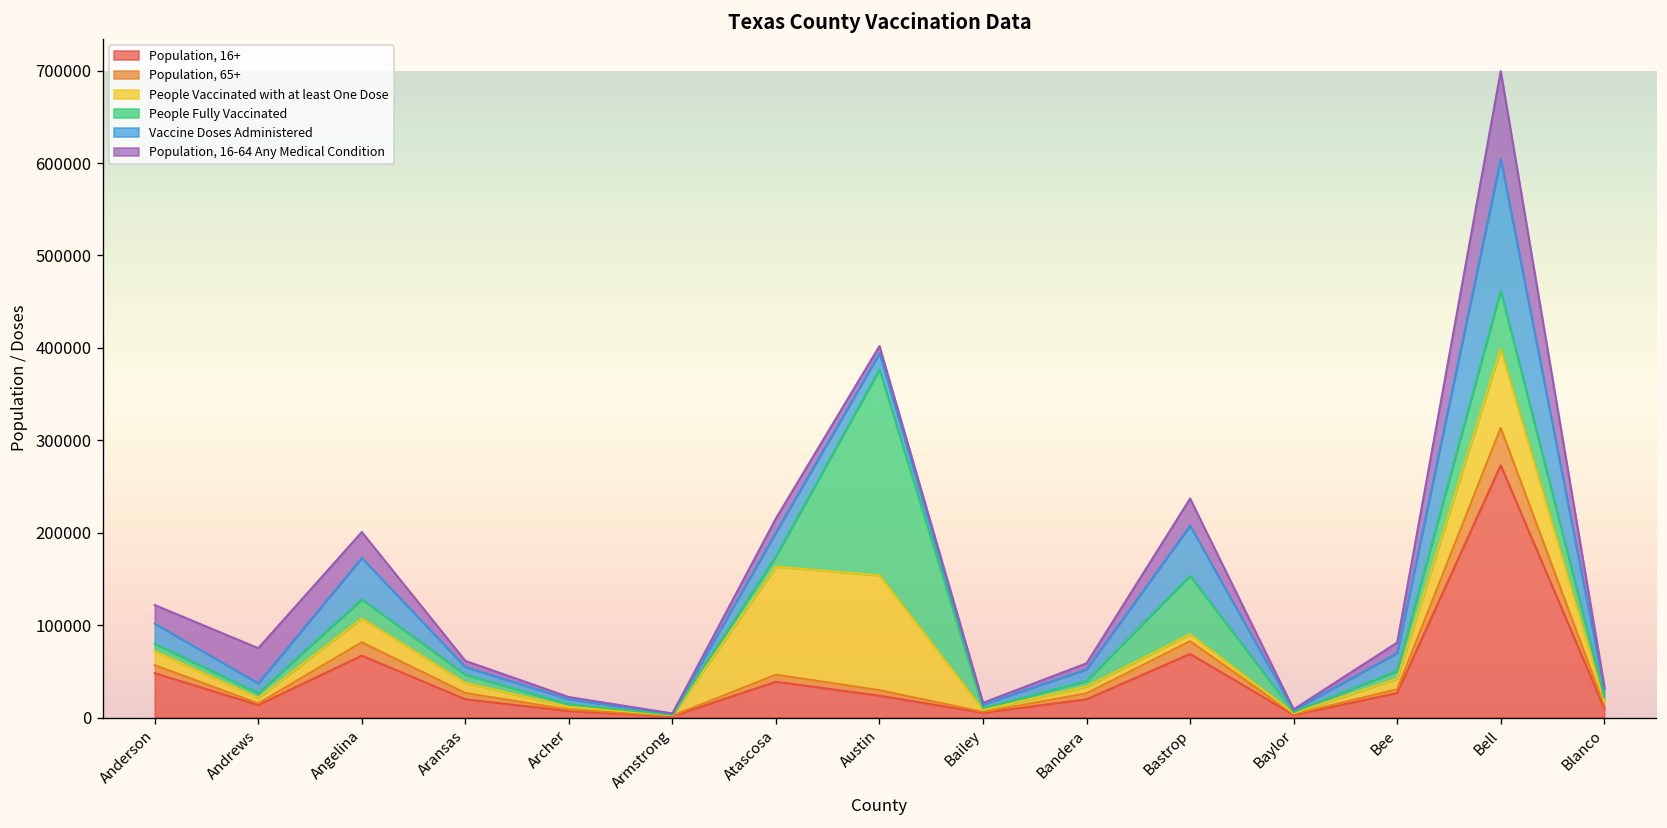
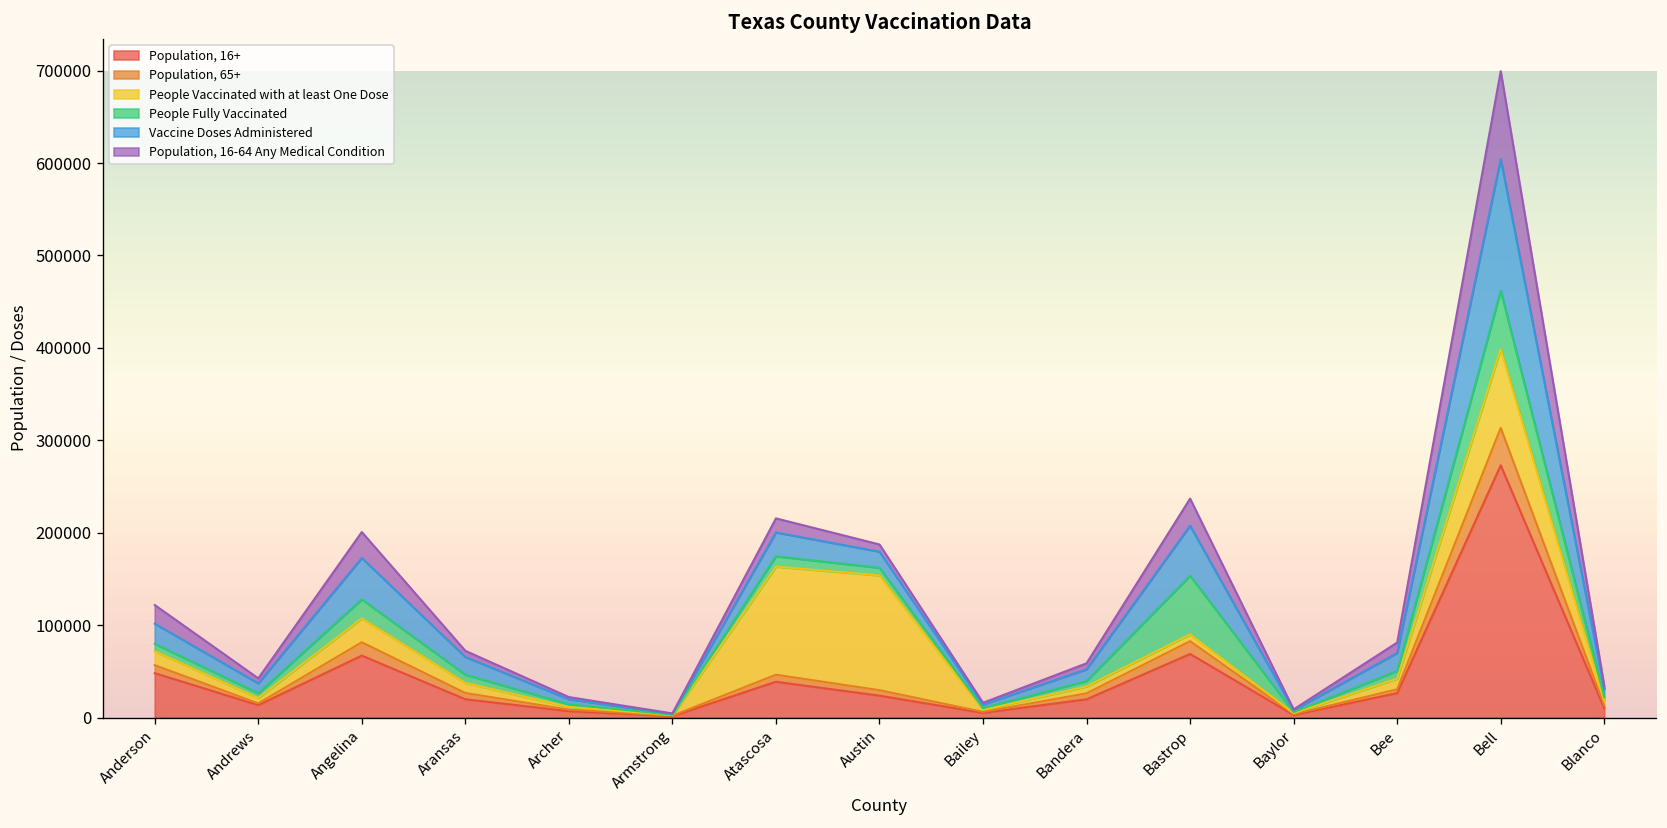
Population, 16-64 Any Medical Condition, Andrews: 40000 -> 10000
Vaccine Doses Administered, Aransas: 10000 -> 20000
People Fully Vaccinated, Austin: 220000 -> 10000
